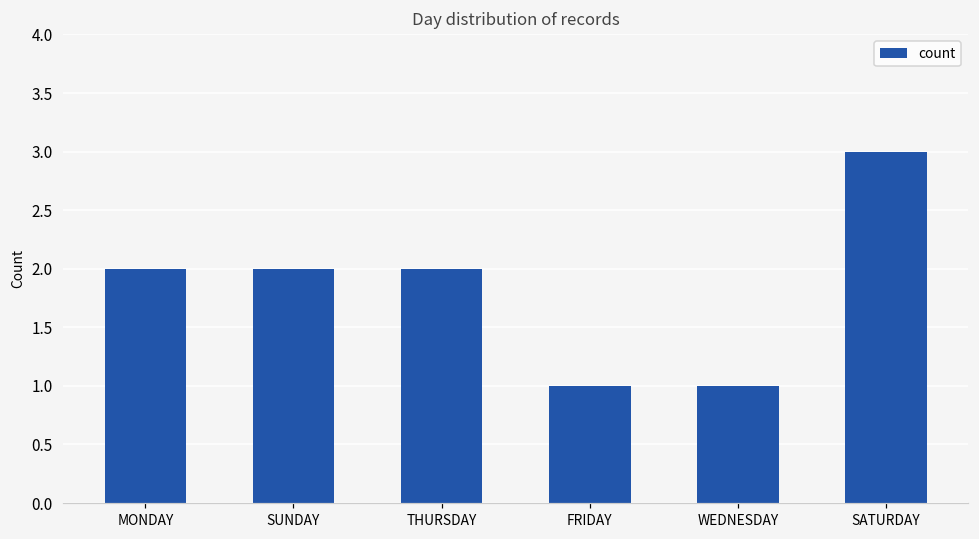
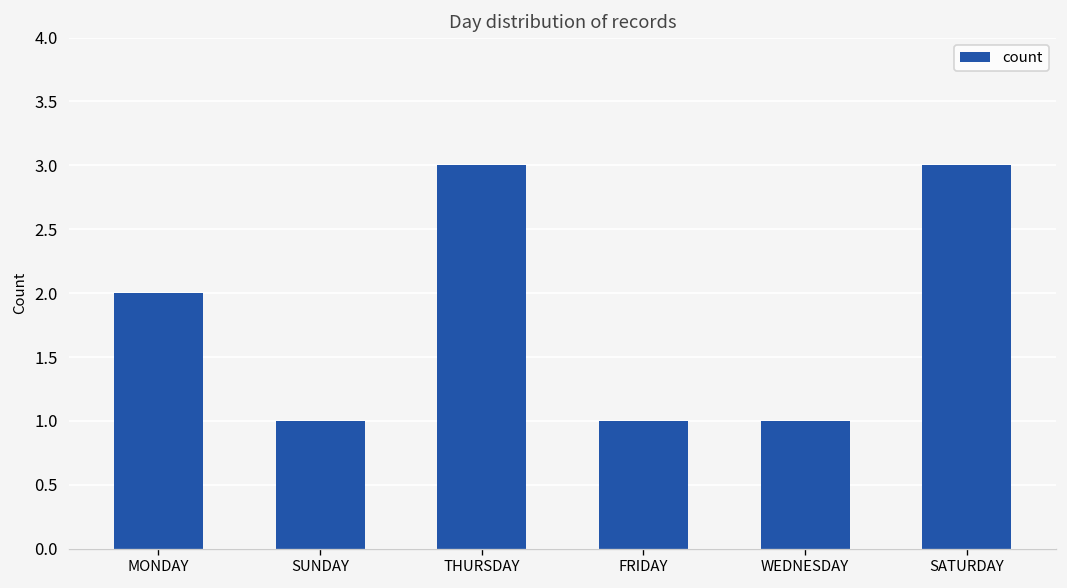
SUNDAY: 2 -> 1
THURSDAY: 2 -> 3
